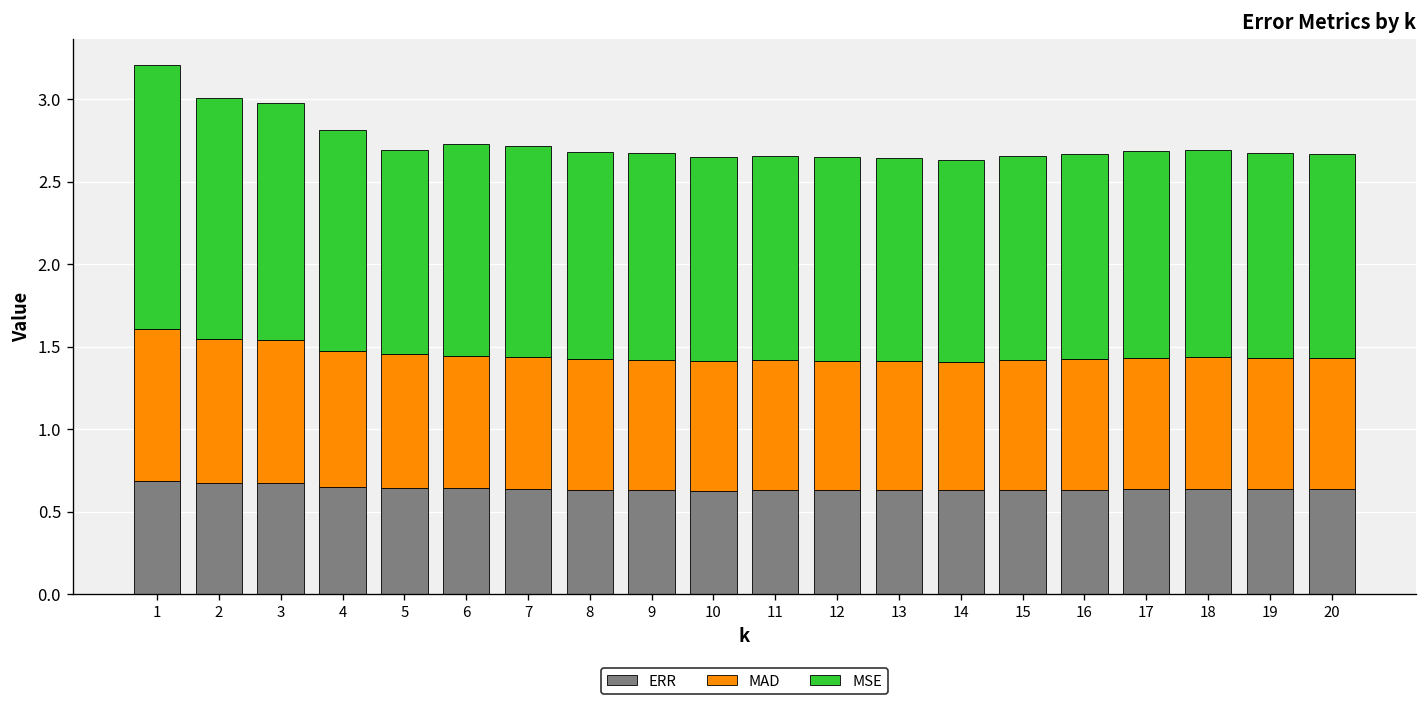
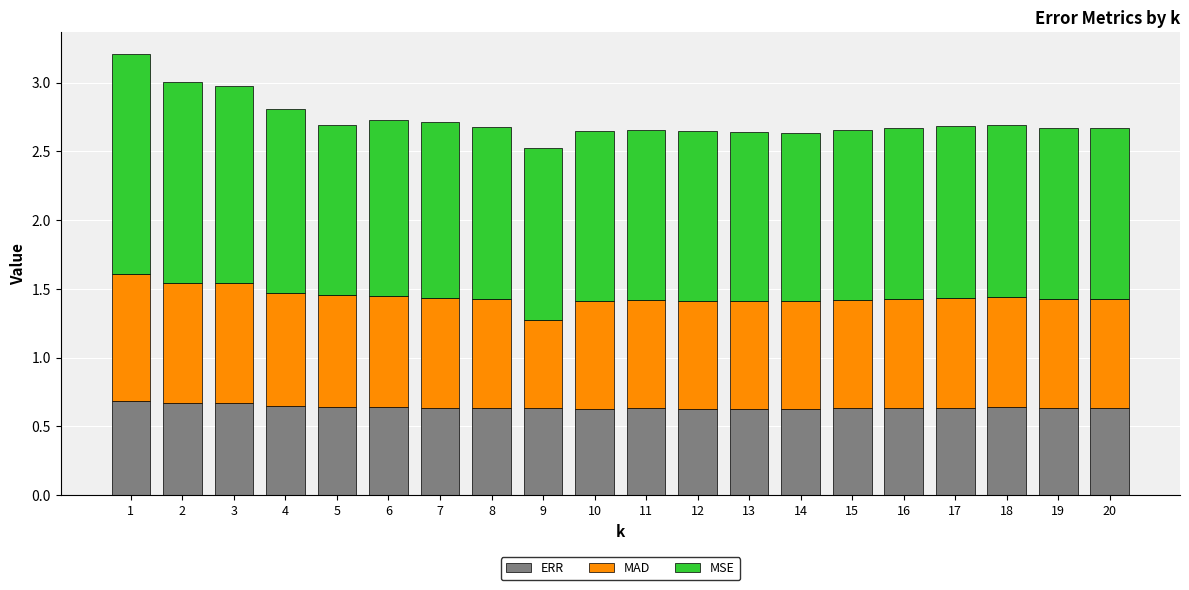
MAD, 9: 0.79 -> 0.64
